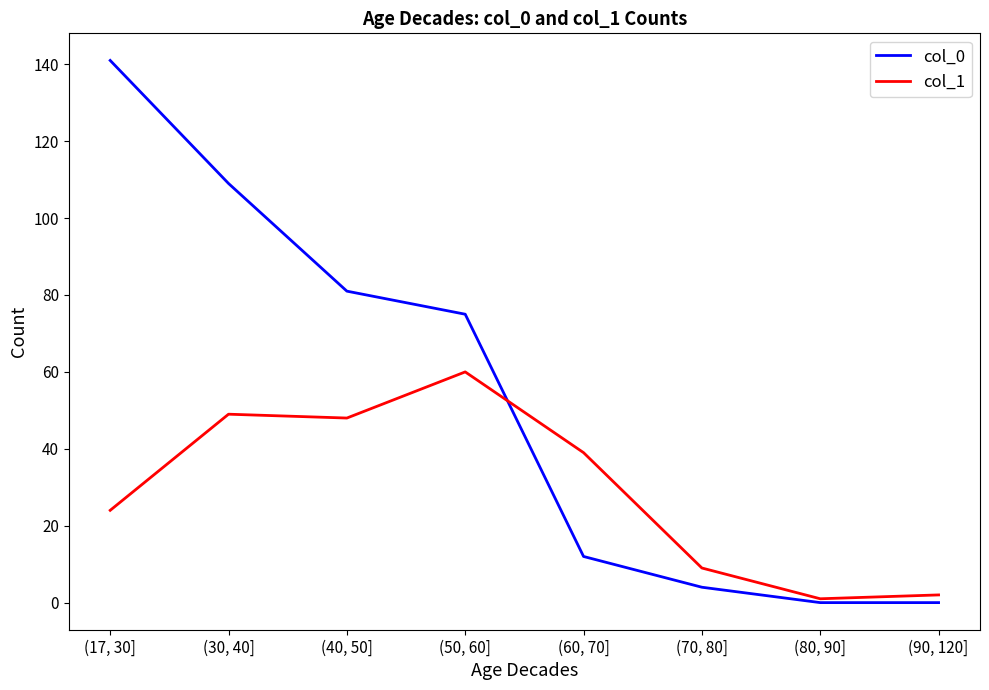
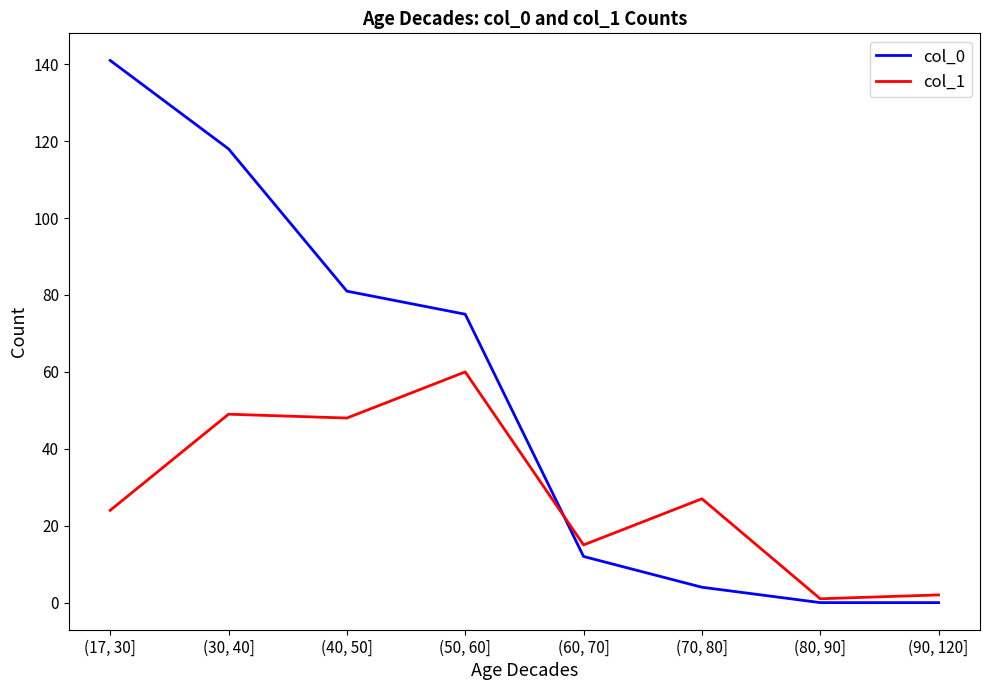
col_0, (30, 40]: 109 -> 118
col_1, (60, 70]: 39 -> 15
col_1, (70, 80]: 9 -> 27
